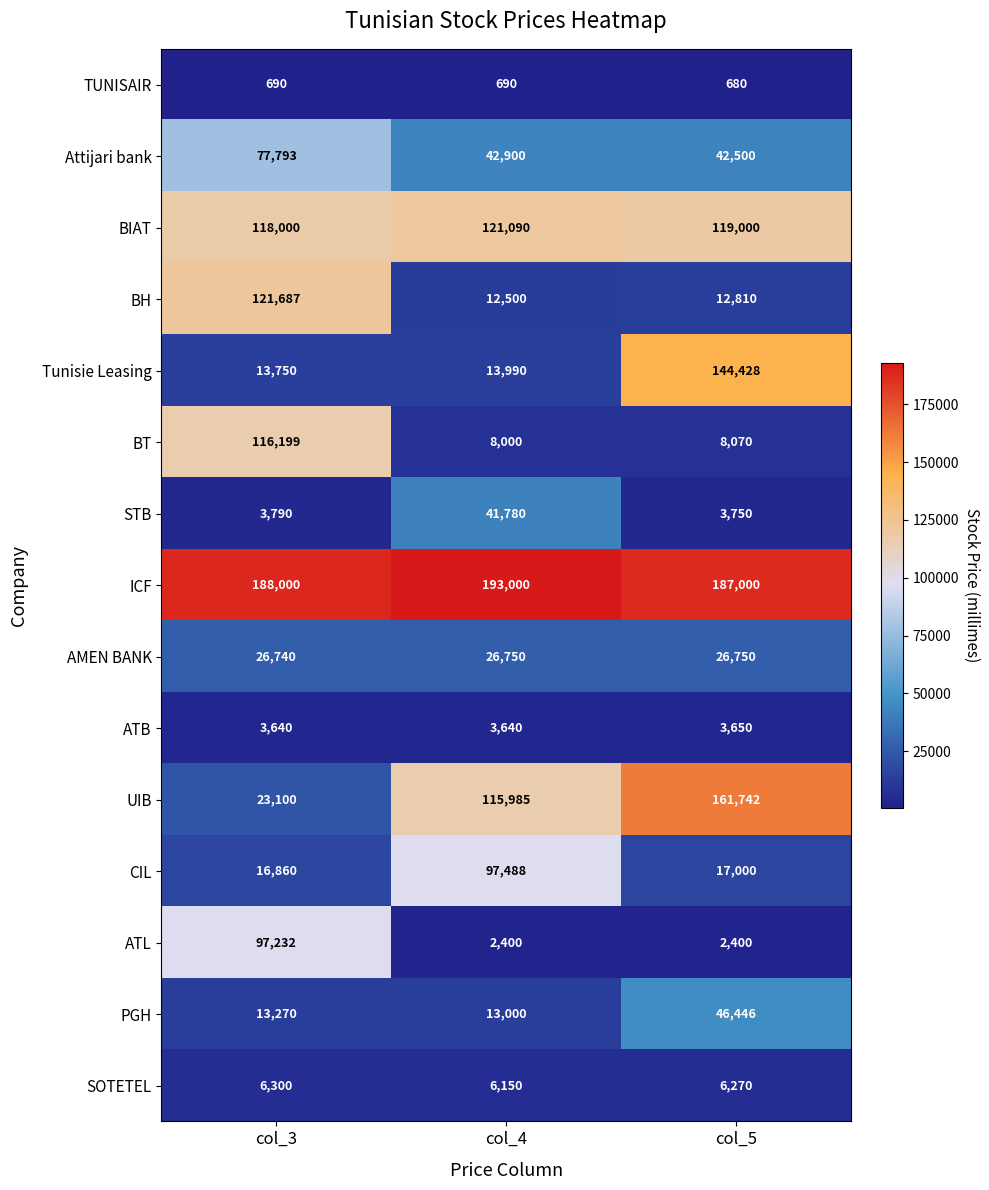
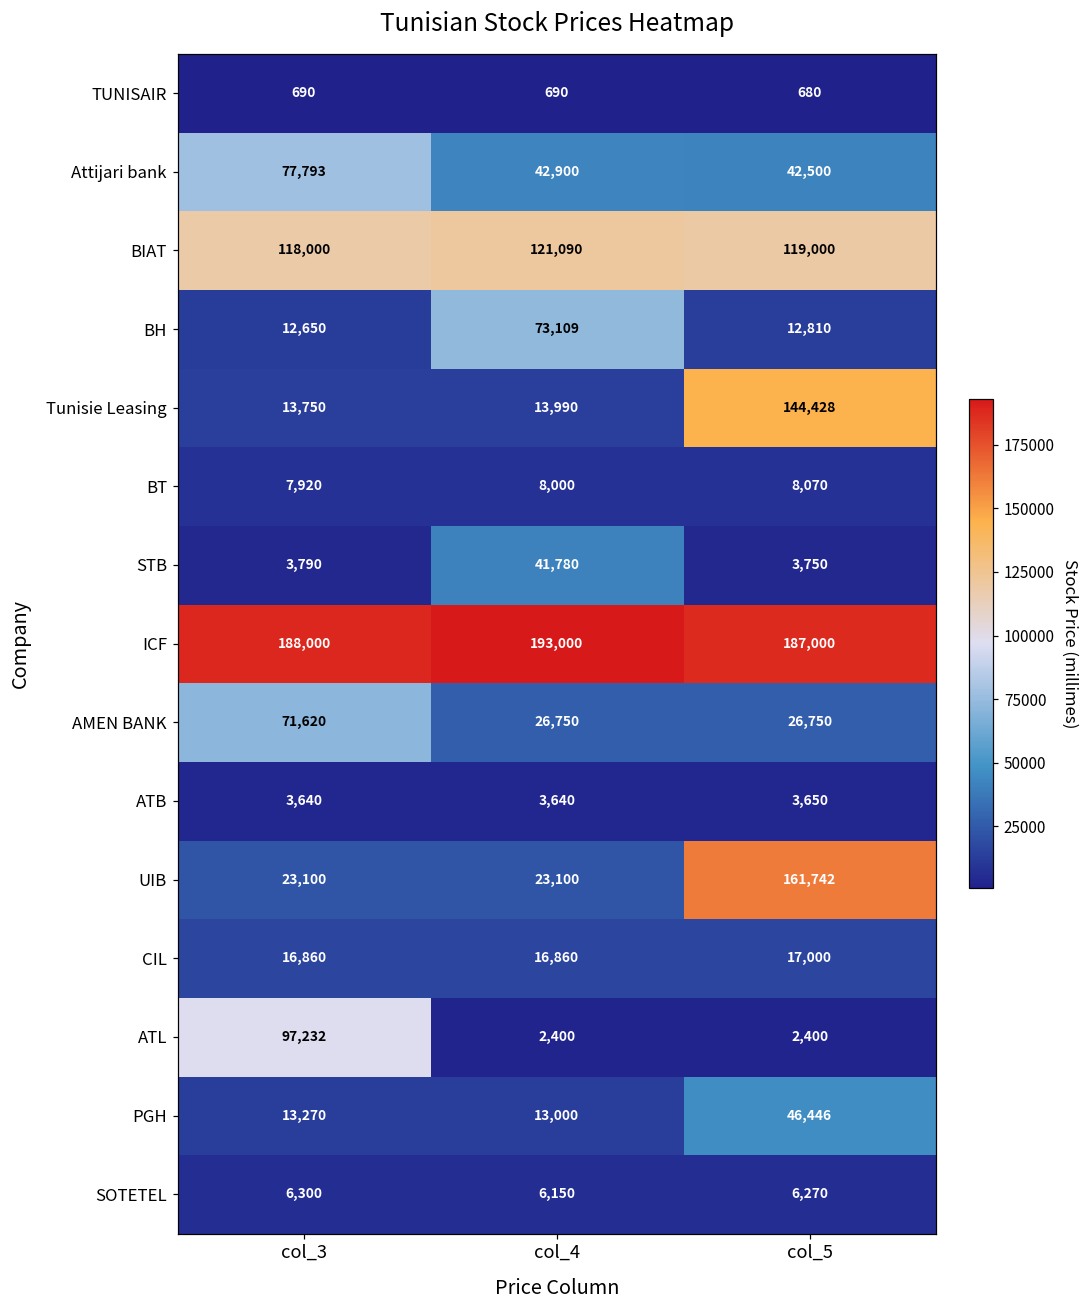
BH, col_3: 121,687 -> 12,650
BH, col_4: 12,500 -> 73,109
BT, col_3: 116,199 -> 7,920
AMEN BANK, col_3: 26,740 -> 71,620
UIB, col_4: 115,985 -> 23,100
CIL, col_4: 97,488 -> 16,860
